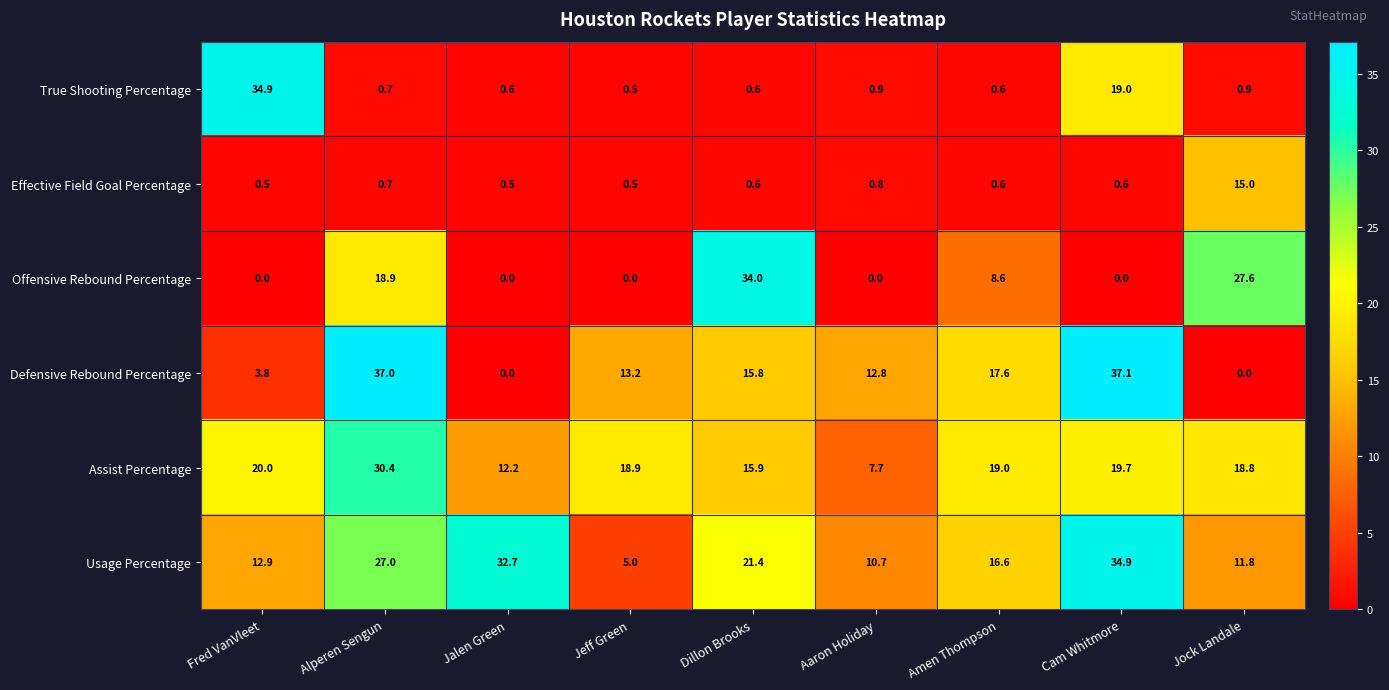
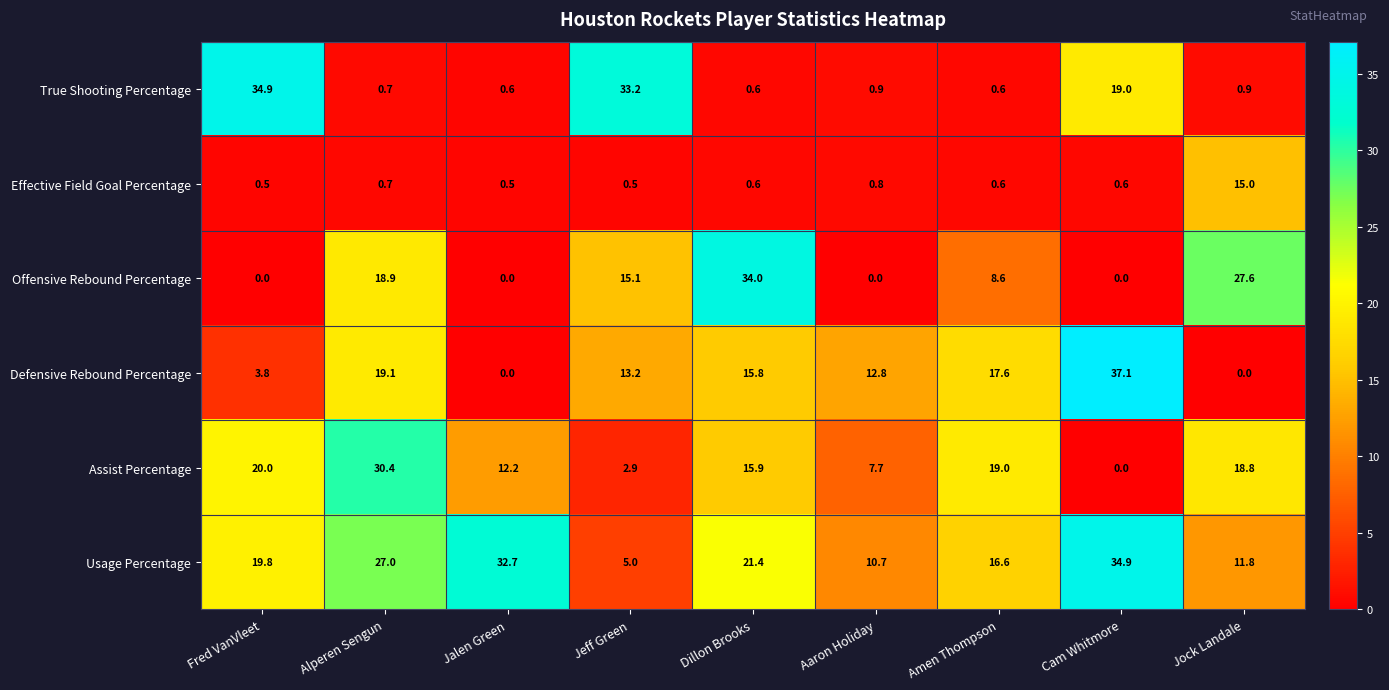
True Shooting Percentage, Jeff Green: 0.5 -> 33.2
Offensive Rebound Percentage, Jeff Green: 0.0 -> 15.1
Defensive Rebound Percentage, Alperen Sengun: 37.0 -> 19.1
Assist Percentage, Jeff Green: 18.9 -> 2.9
Assist Percentage, Cam Whitmore: 19.7 -> 0.0
Usage Percentage, Fred VanVleet: 12.9 -> 19.8
